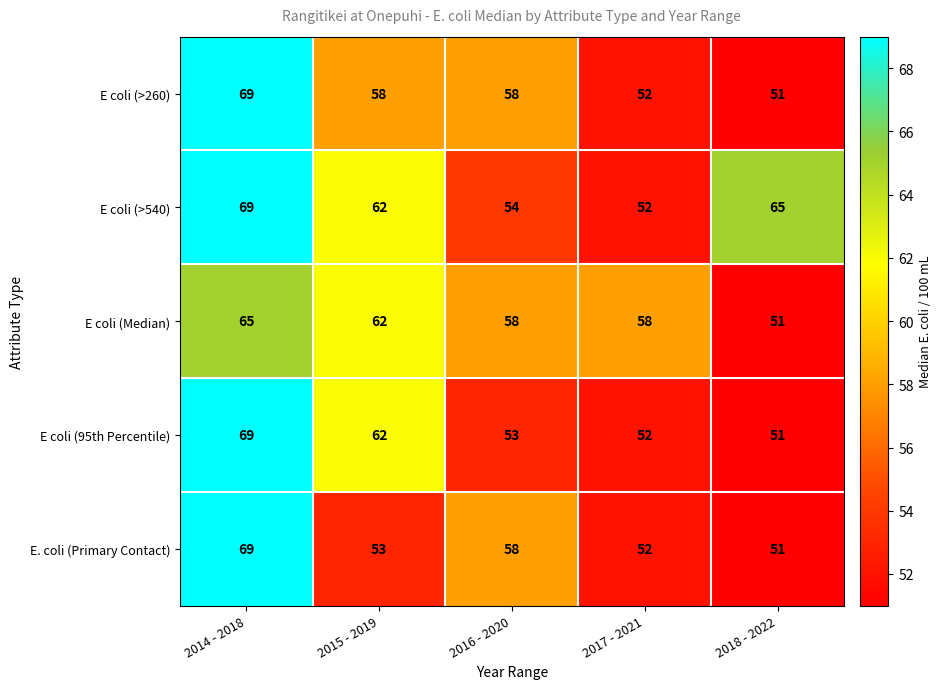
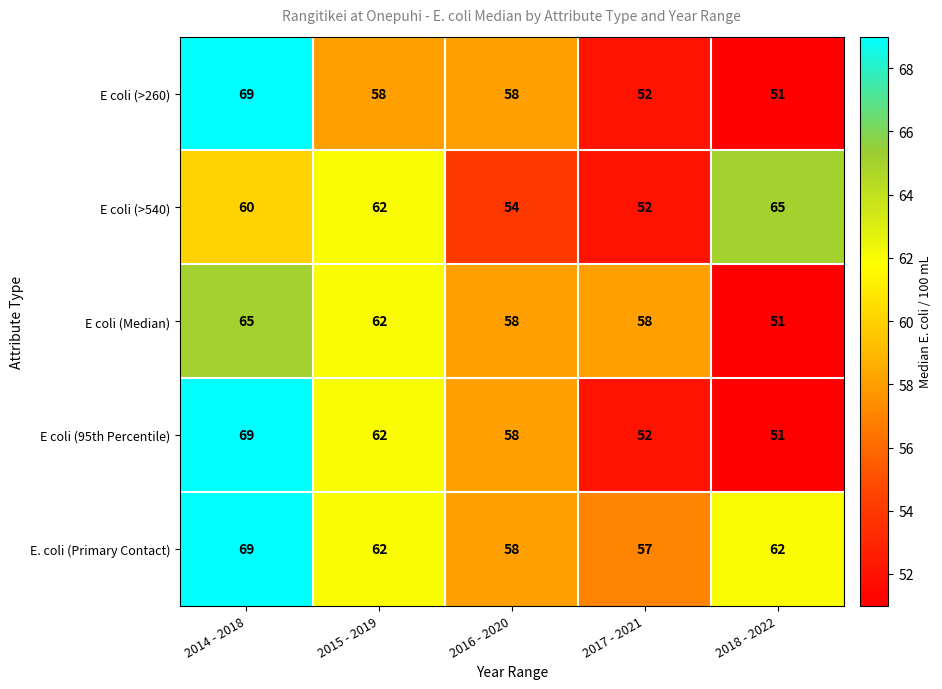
E coli (>540), 2014 - 2018: 69 -> 60
E coli (95th Percentile), 2016 - 2020: 53 -> 58
E. coli (Primary Contact), 2015 - 2019: 53 -> 62
E. coli (Primary Contact), 2017 - 2021: 52 -> 57
E. coli (Primary Contact), 2018 - 2022: 51 -> 62
